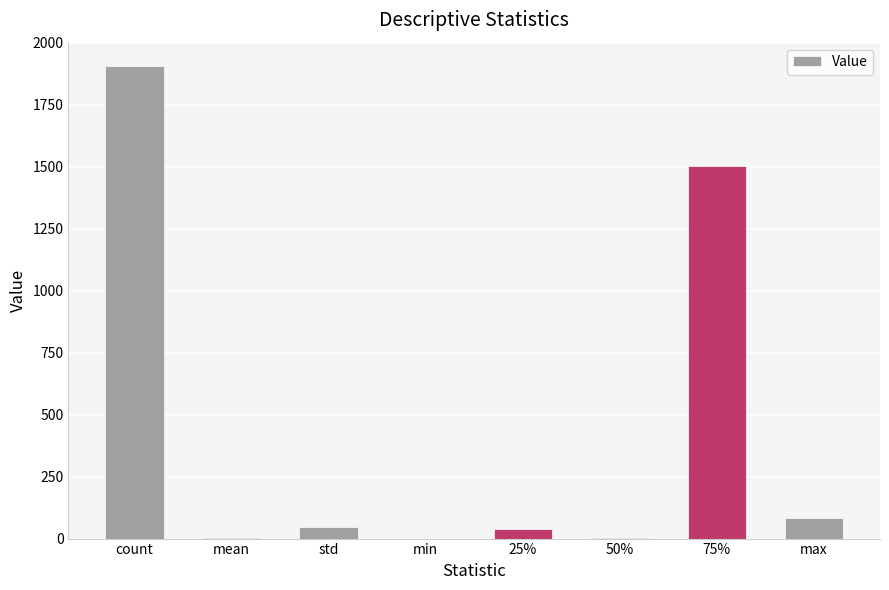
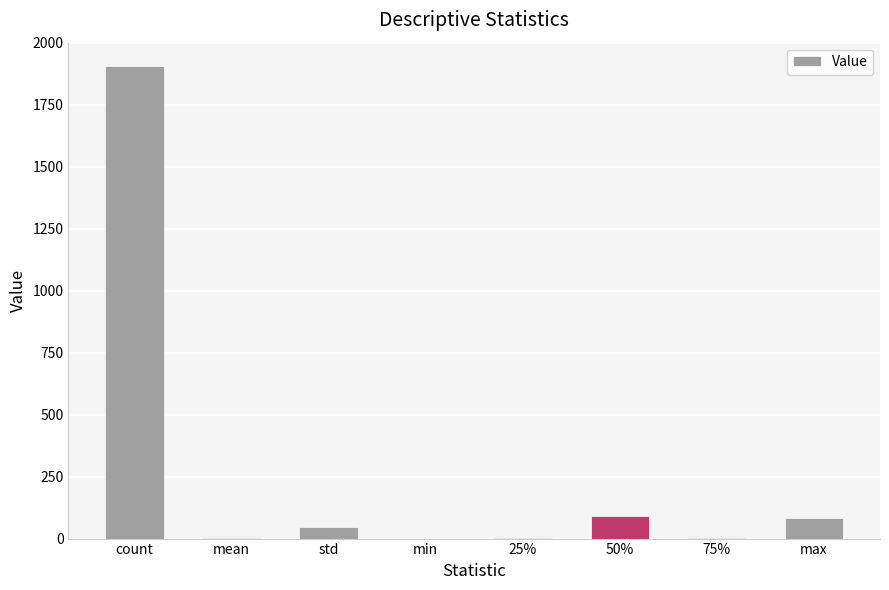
25%: 40 -> 0
50%: 0 -> 90
75%: 1500 -> 0
